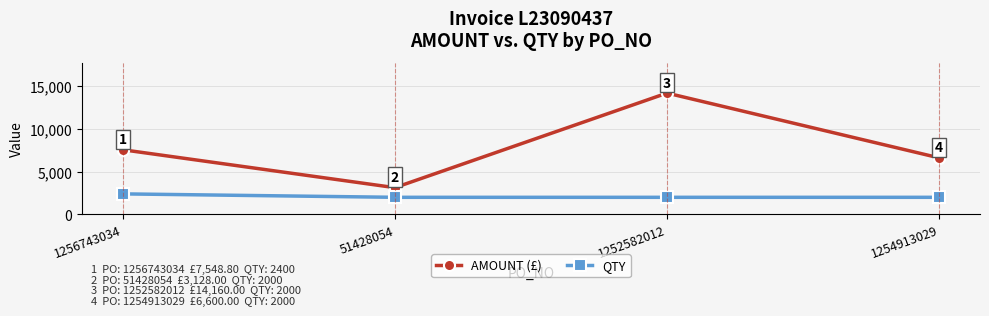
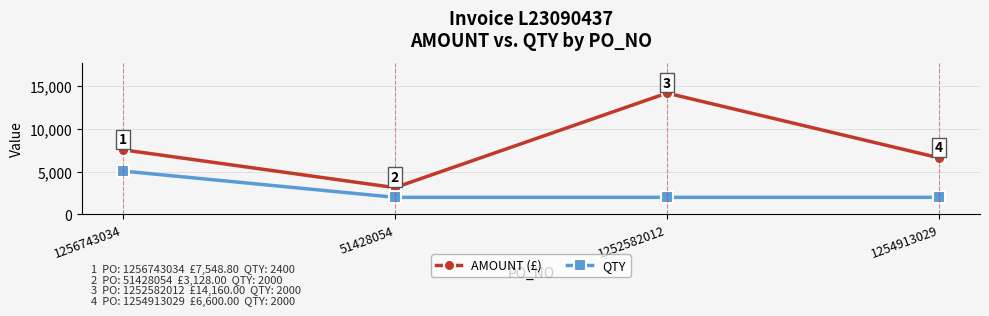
QTY, 1256743034: 2,000 -> 5,000
